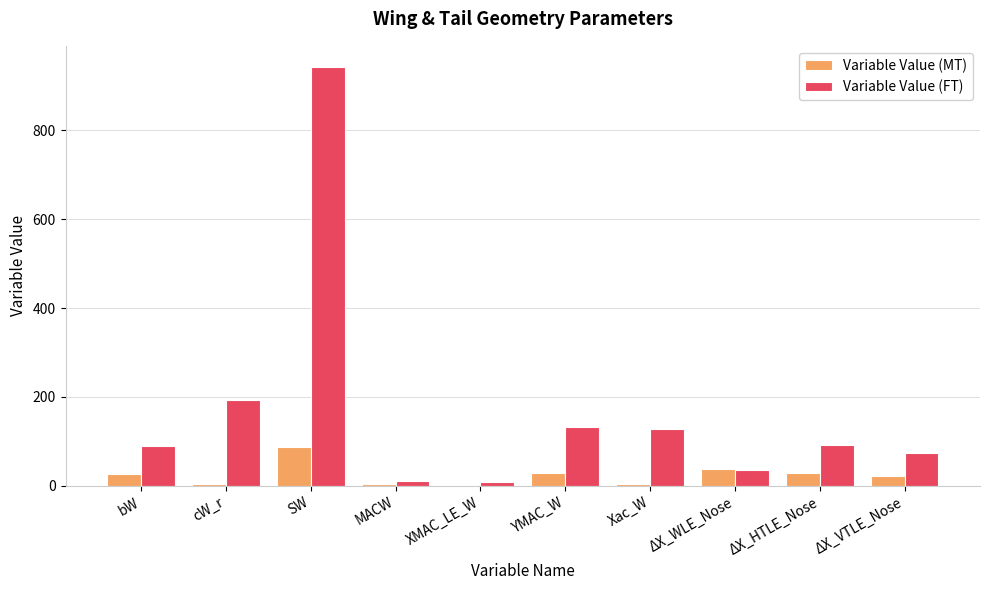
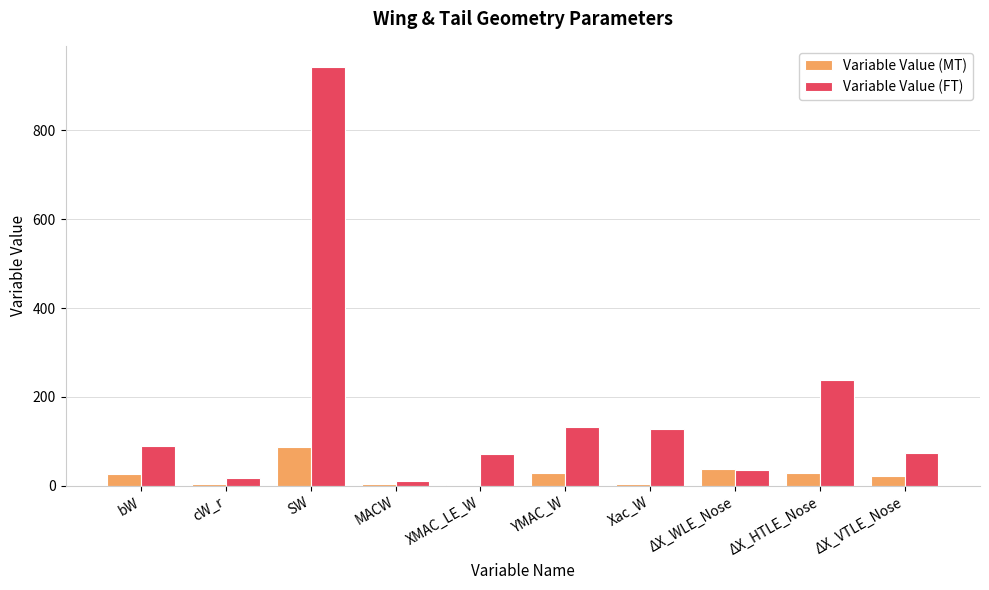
Variable Value (FT), cW_r: 190 -> 20
Variable Value (FT), XMAC_LE_W: 10 -> 70
Variable Value (FT), ΔX_HTLE_Nose: 90 -> 240
